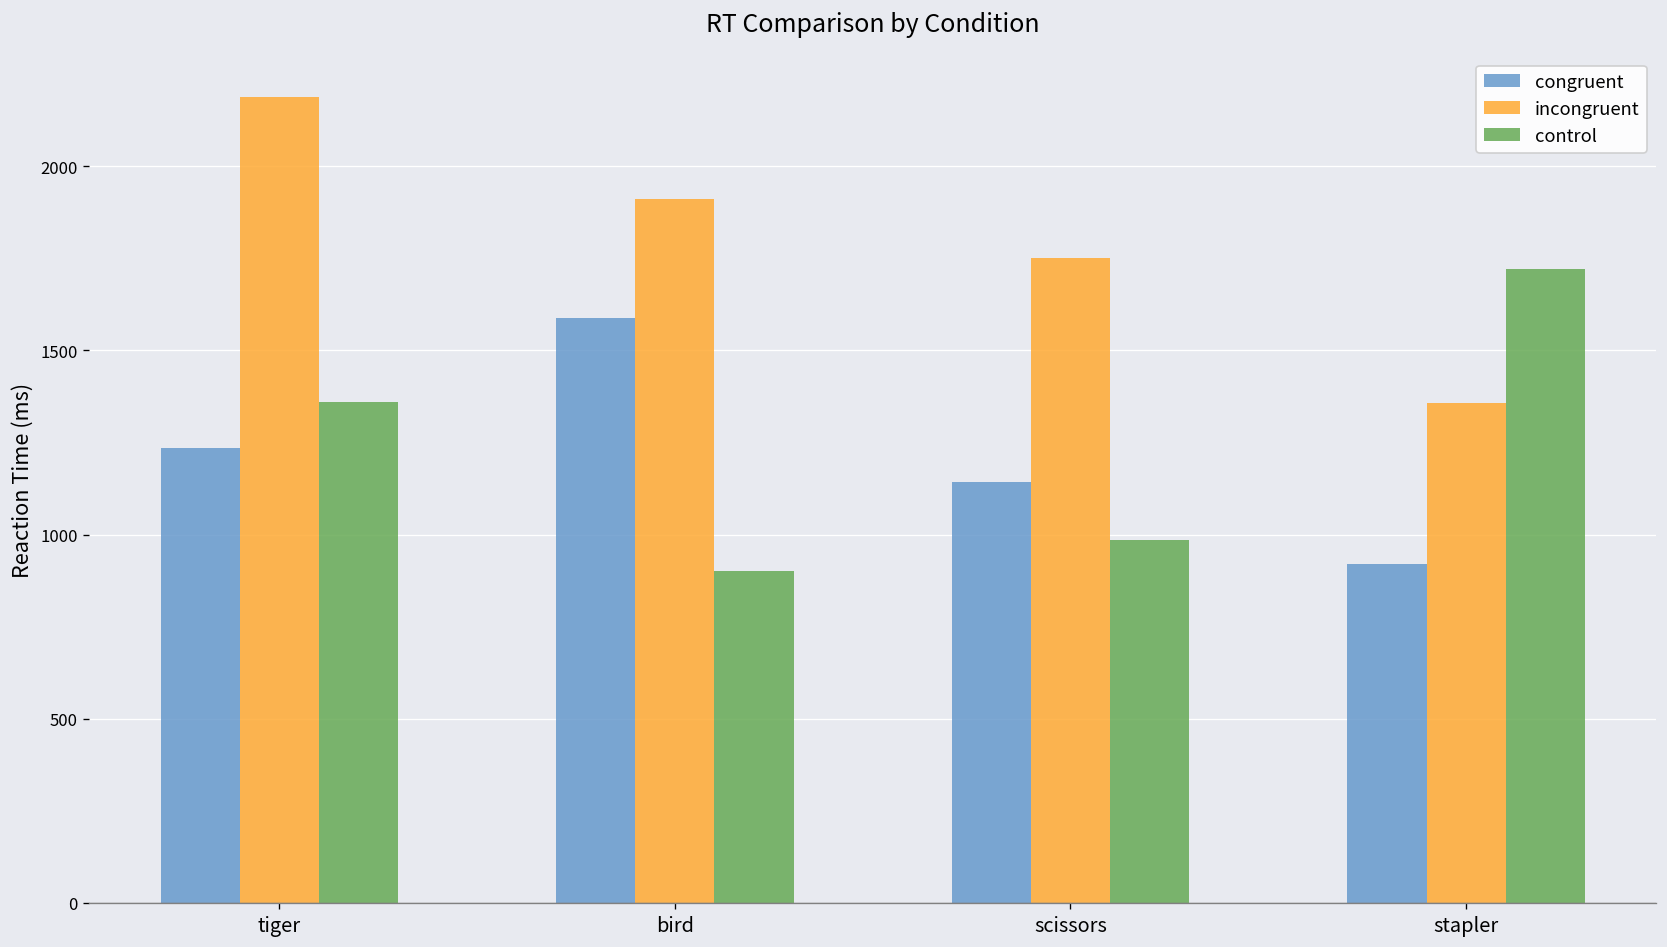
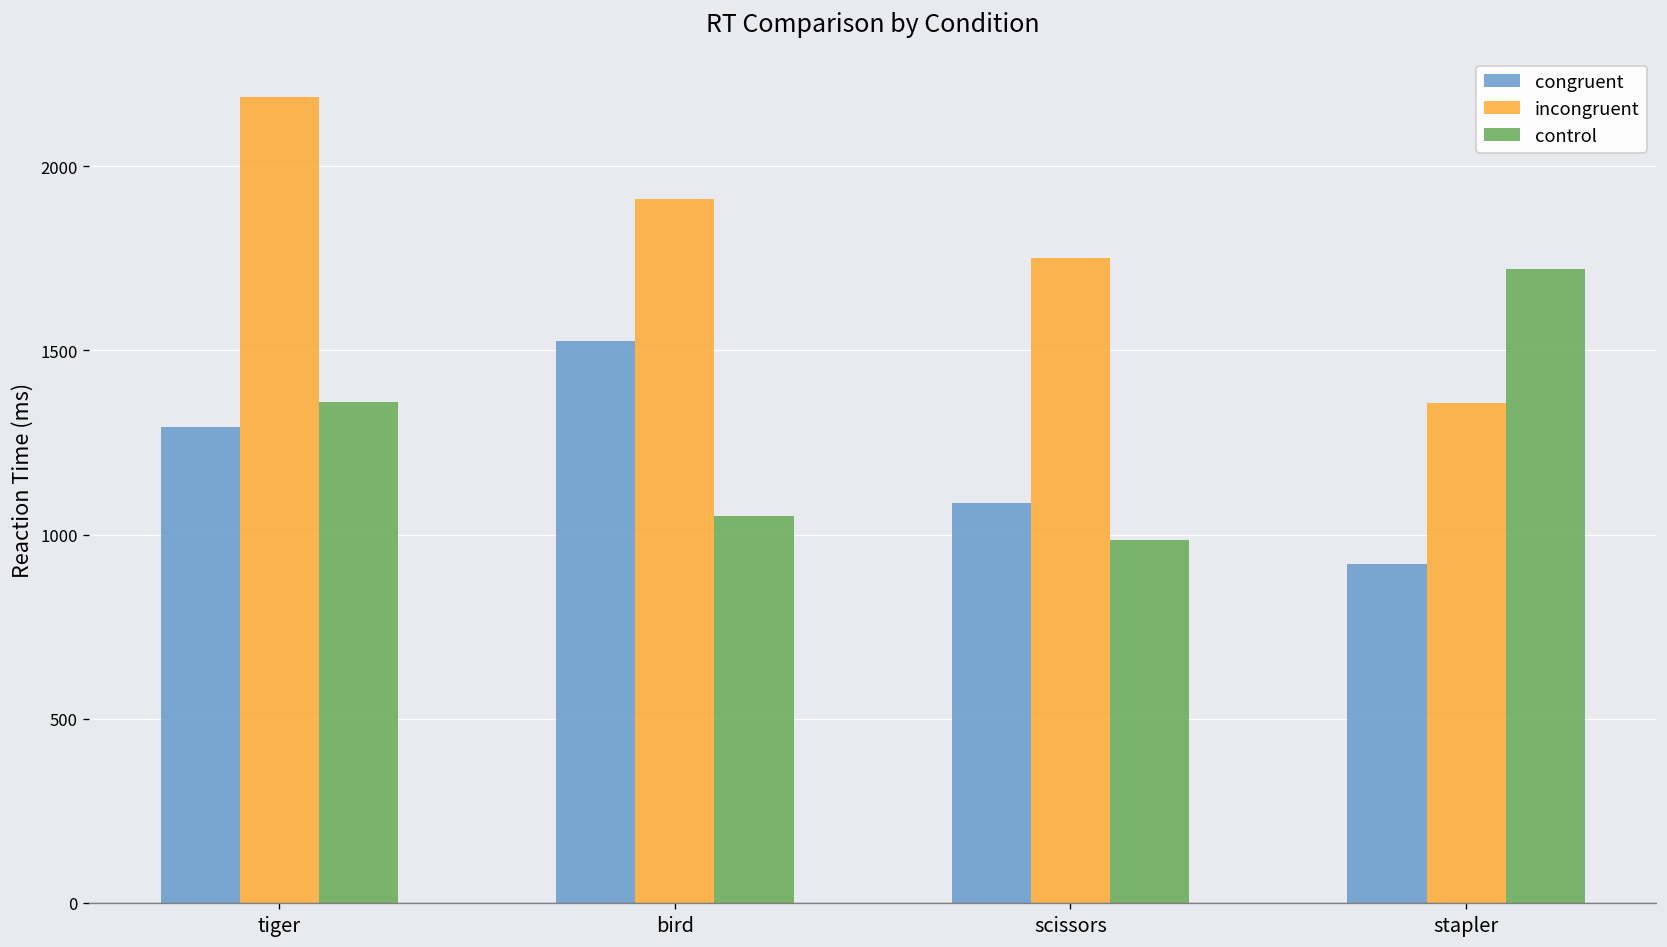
congruent, tiger: 1230 -> 1290
congruent, bird: 1590 -> 1530
control, bird: 900 -> 1050
congruent, scissors: 1140 -> 1090
